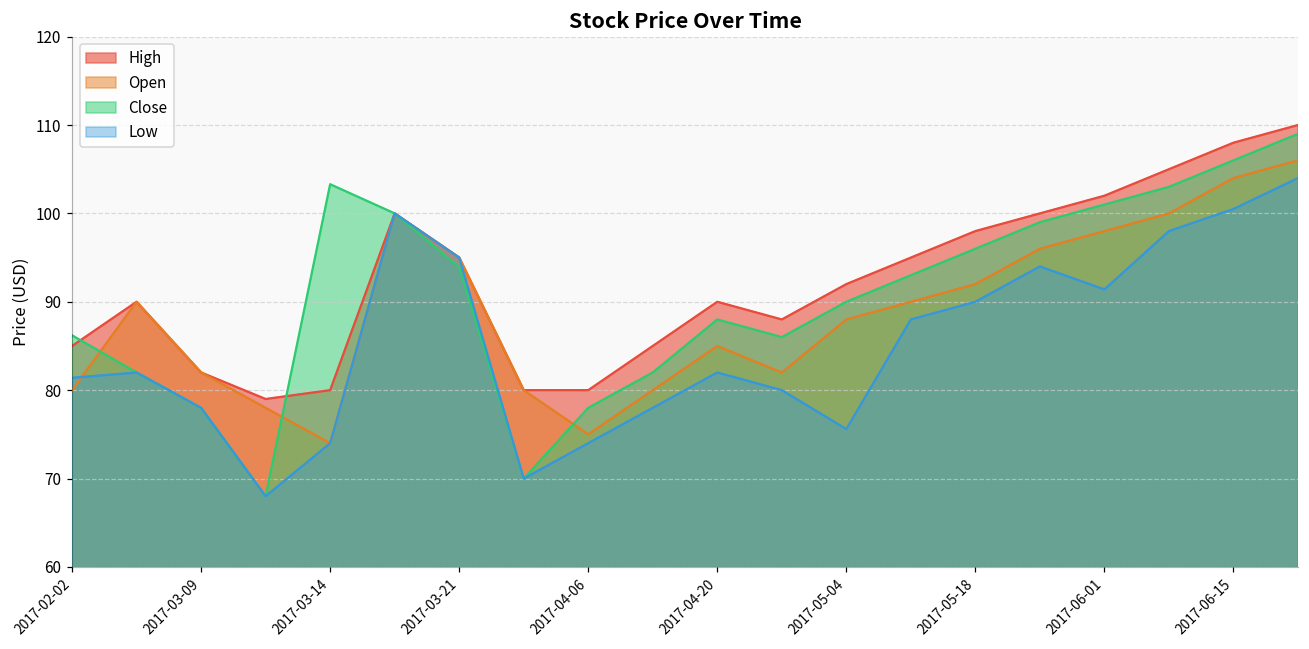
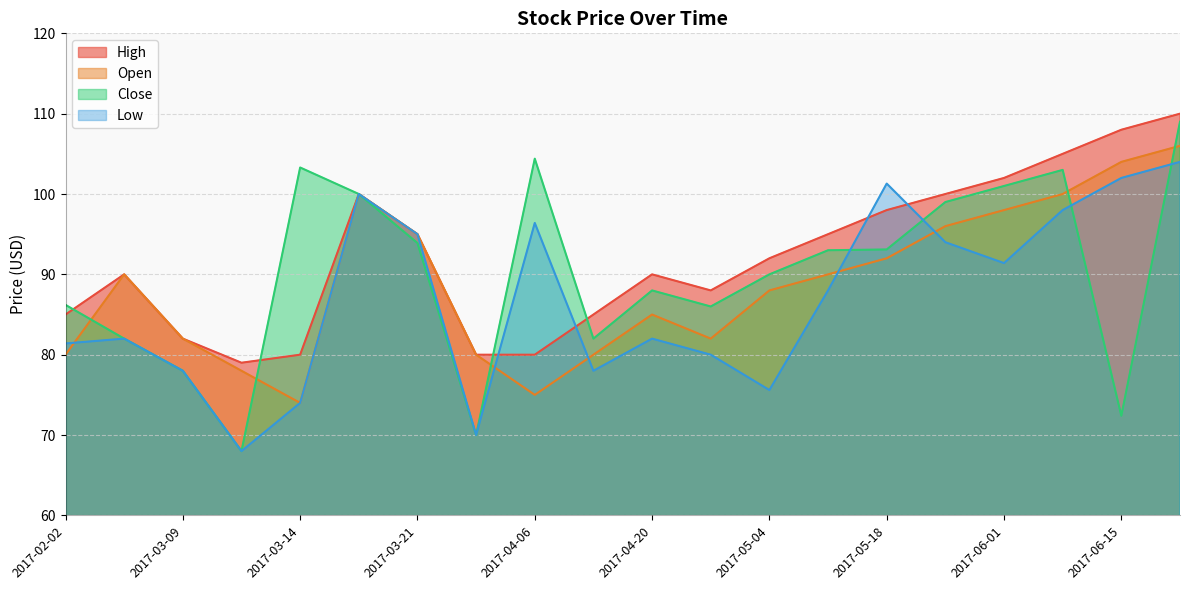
Close, 2017-04-06: 78 -> 104
Low, 2017-04-06: 74 -> 96
Close, 2017-05-18: 96 -> 93
Low, 2017-05-18: 90 -> 101
Close, 2017-06-15: 106 -> 72
Low, 2017-06-15: 101 -> 102
